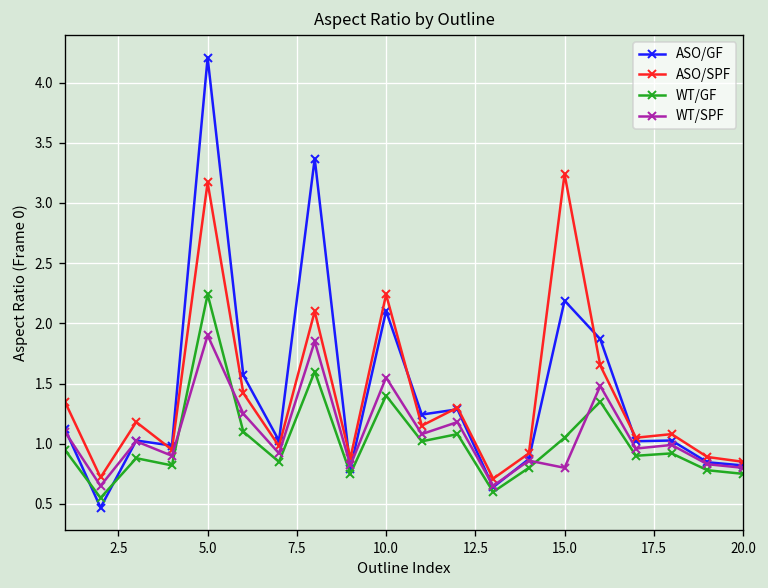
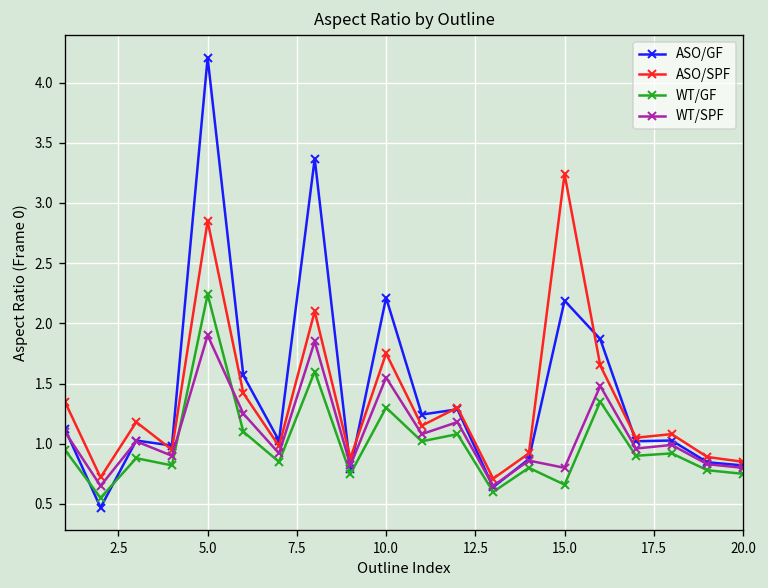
ASO/SPF, 5.0: 3.17 -> 2.85
ASO/GF, 10.0: 2.10 -> 2.21
ASO/SPF, 10.0: 2.24 -> 1.75
WT/GF, 10.0: 1.4 -> 1.3
WT/GF, 15.0: 1.05 -> 0.66
